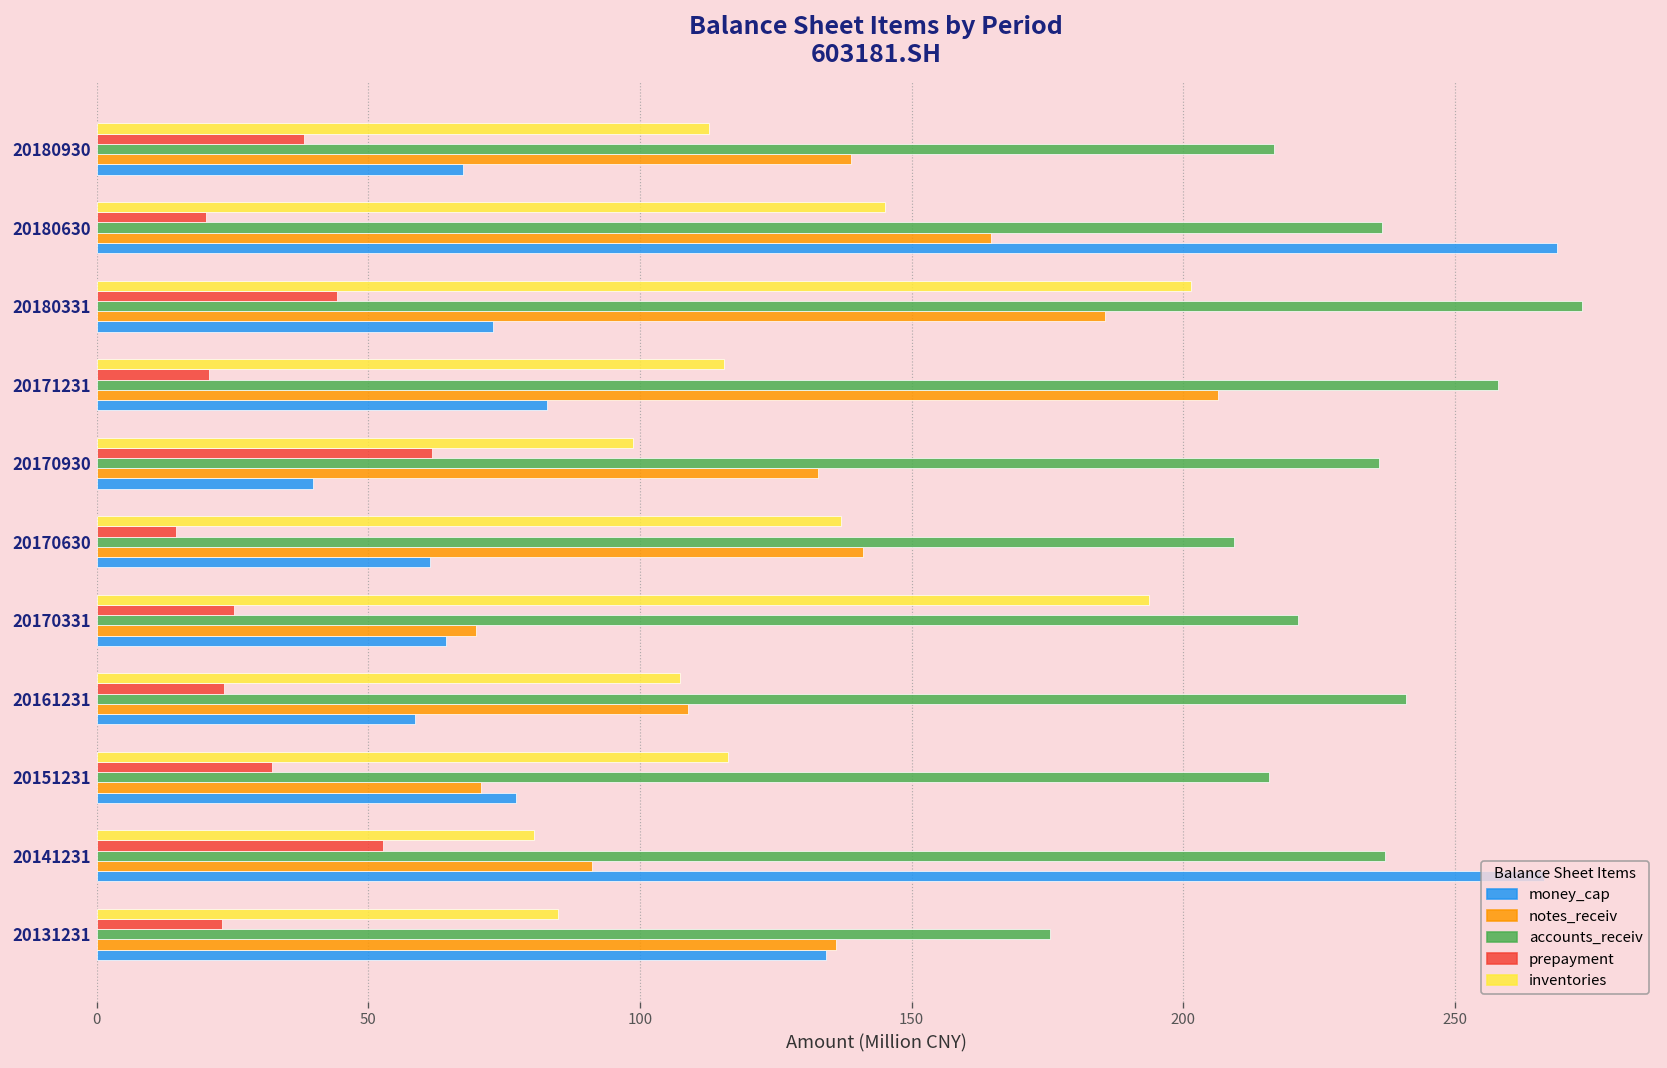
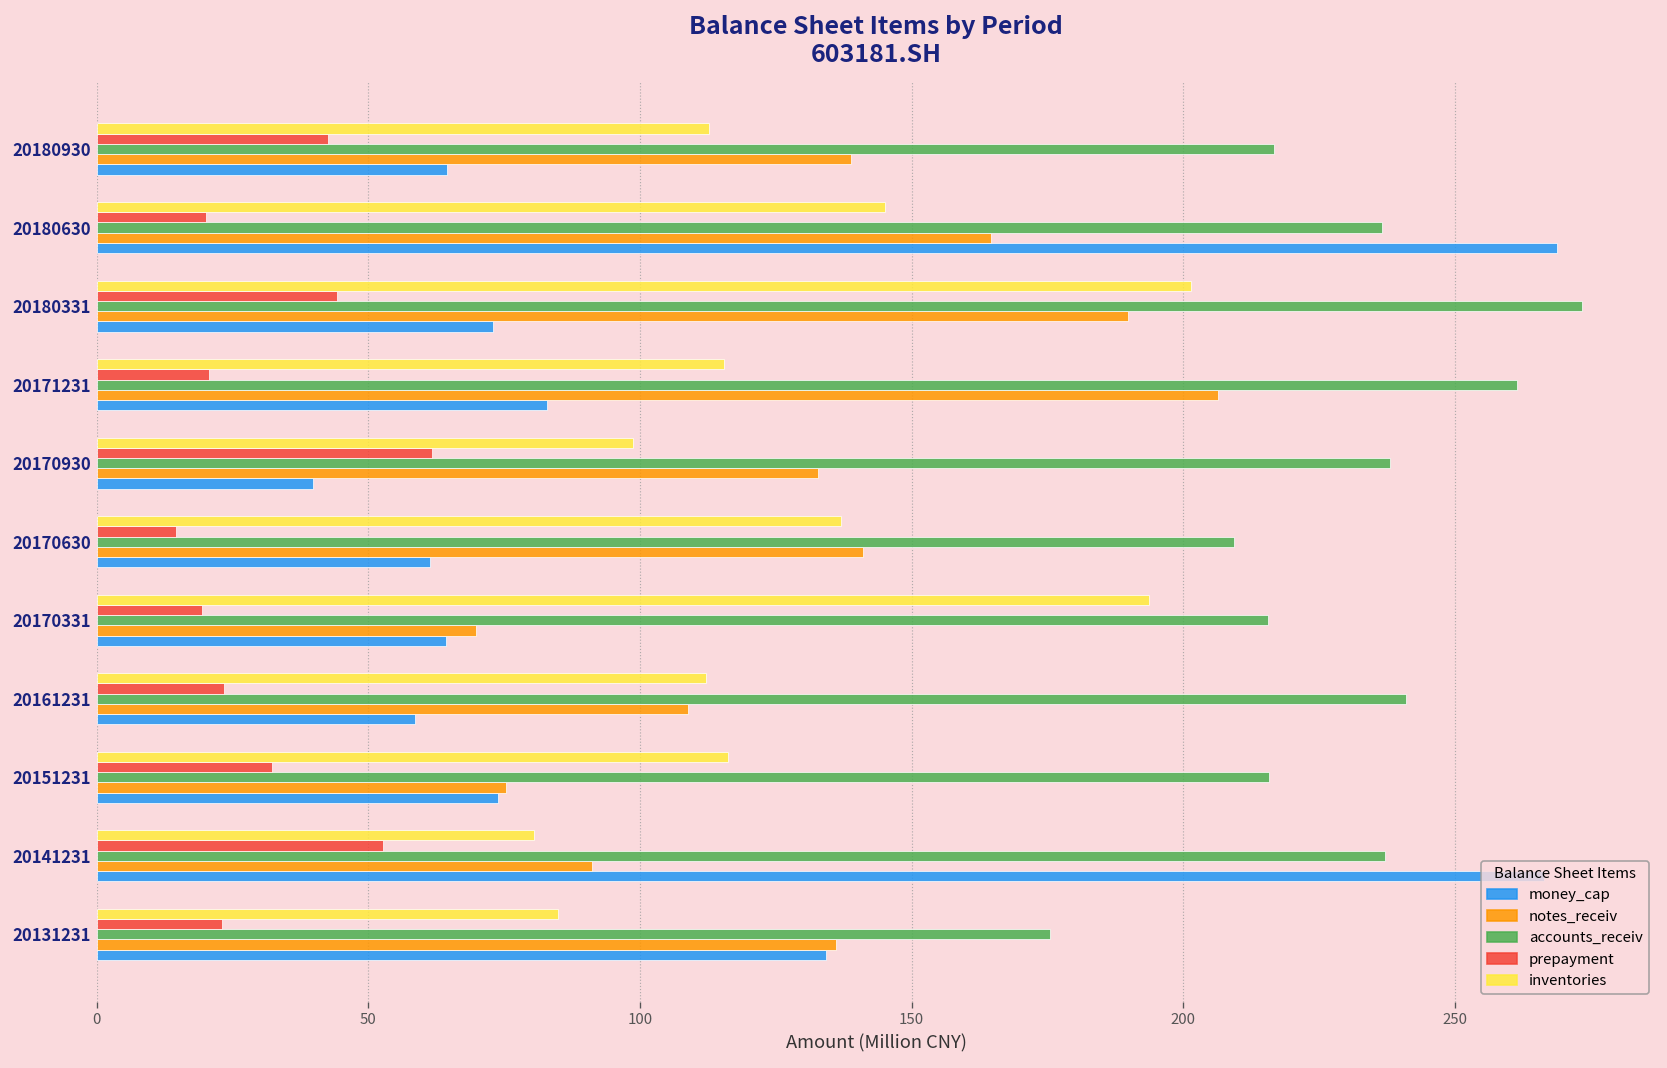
prepayment, 20180930: 38 -> 42
money_cap, 20180930: 67 -> 64
notes_receiv, 20180331: 186 -> 190
accounts_receiv, 20171231: 258 -> 262
accounts_receiv, 20170930: 236 -> 238
prepayment, 20170331: 25 -> 19
accounts_receiv, 20170331: 221 -> 216
inventories, 20161231: 107 -> 112
notes_receiv, 20151231: 71 -> 75
money_cap, 20151231: 77 -> 74
